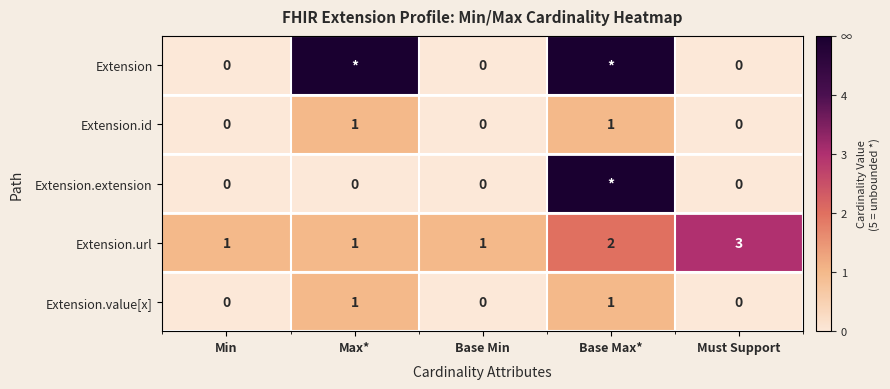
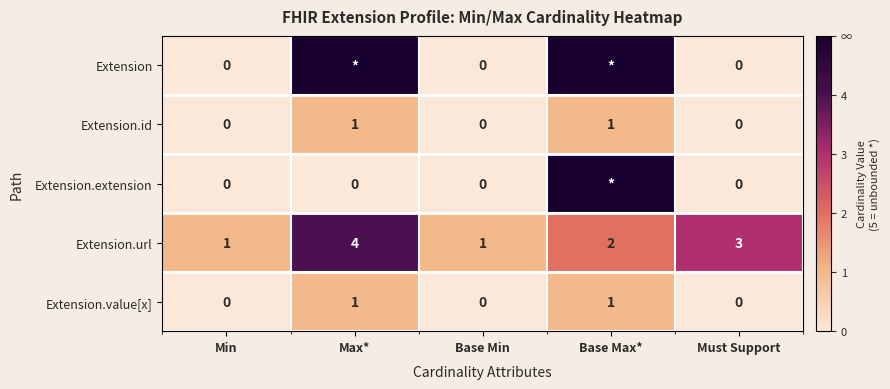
Extension.url, Max*: 1 -> 4
